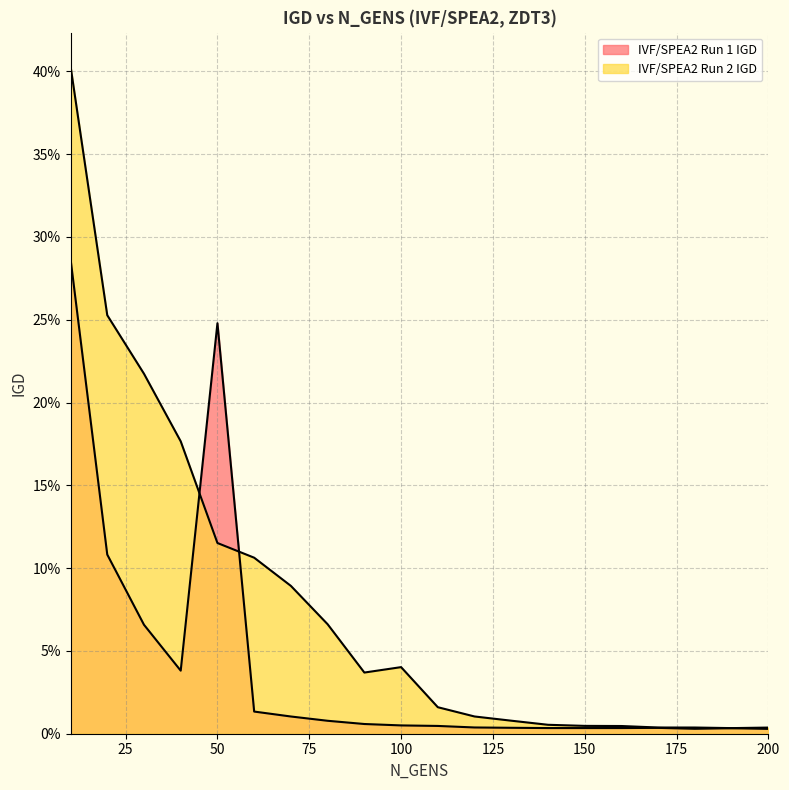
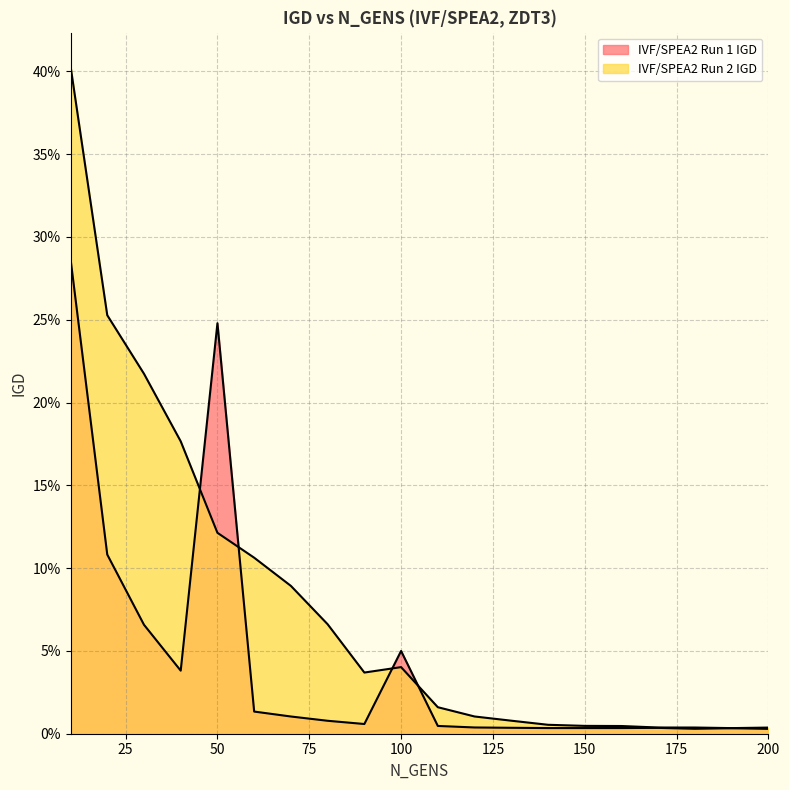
IVF/SPEA2 Run 2 IGD, 50: 11.5% -> 12.1%
IVF/SPEA2 Run 1 IGD, 100: 0.5% -> 5.0%
